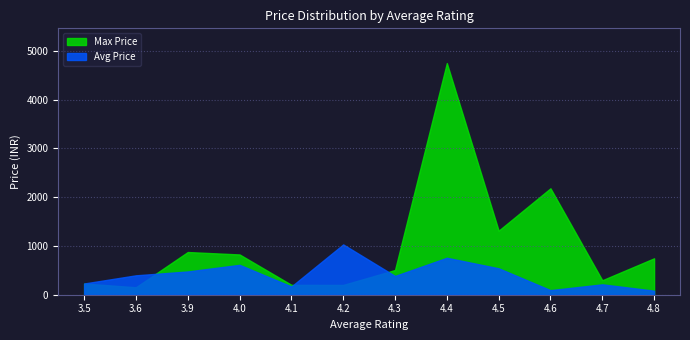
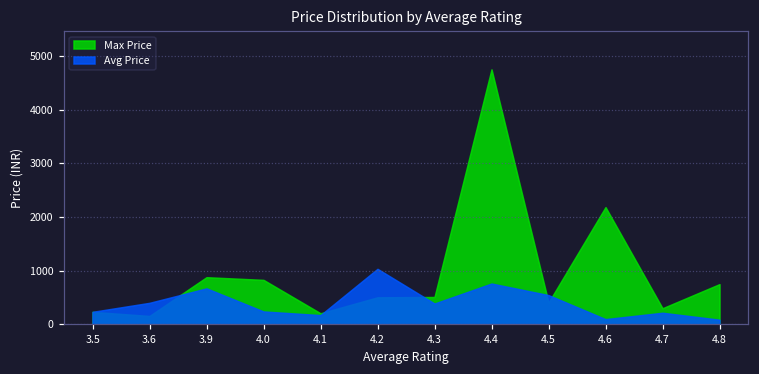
Avg Price, 3.9: 500 -> 700
Avg Price, 4.0: 600 -> 200
Max Price, 4.2: 200 -> 500
Max Price, 4.5: 1300 -> 400
